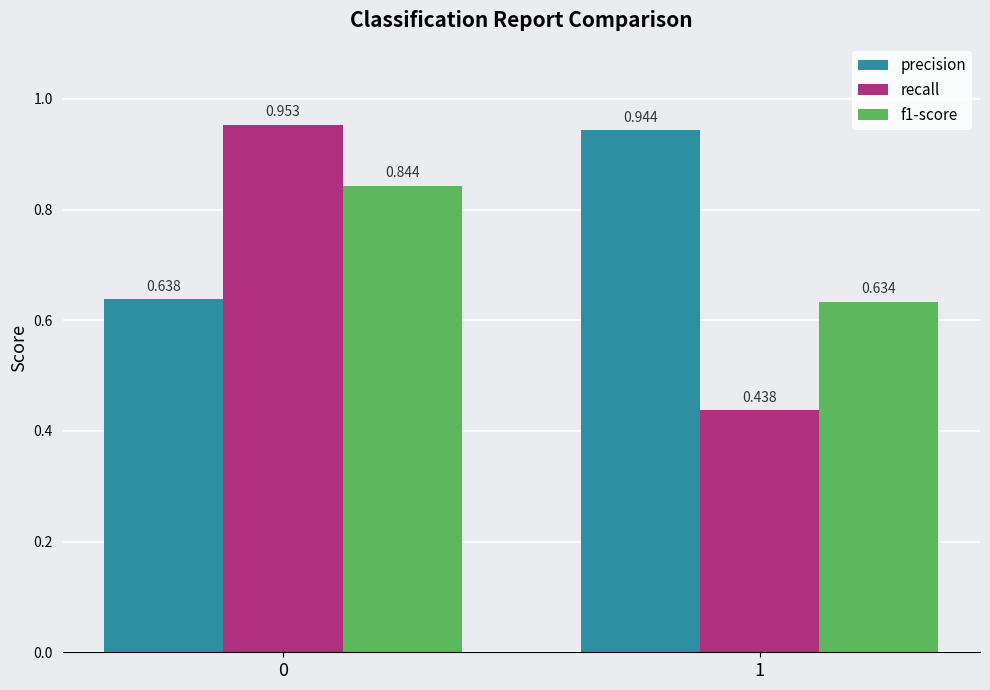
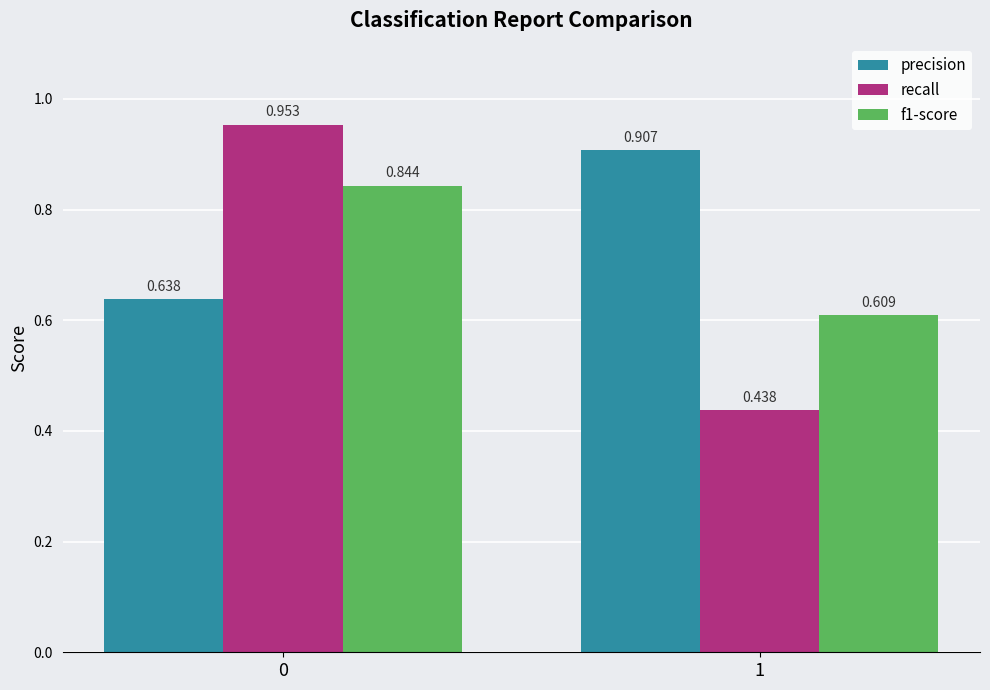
precision, 1: 0.944 -> 0.907
f1-score, 1: 0.634 -> 0.609
